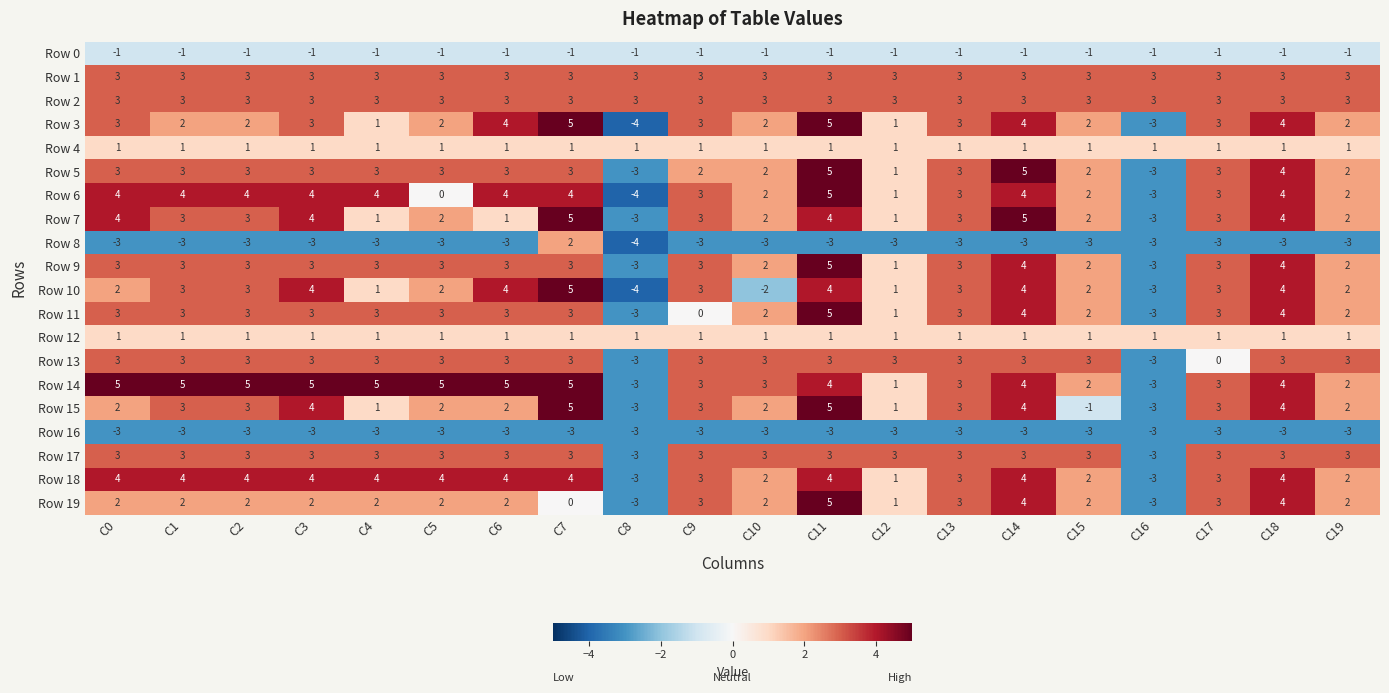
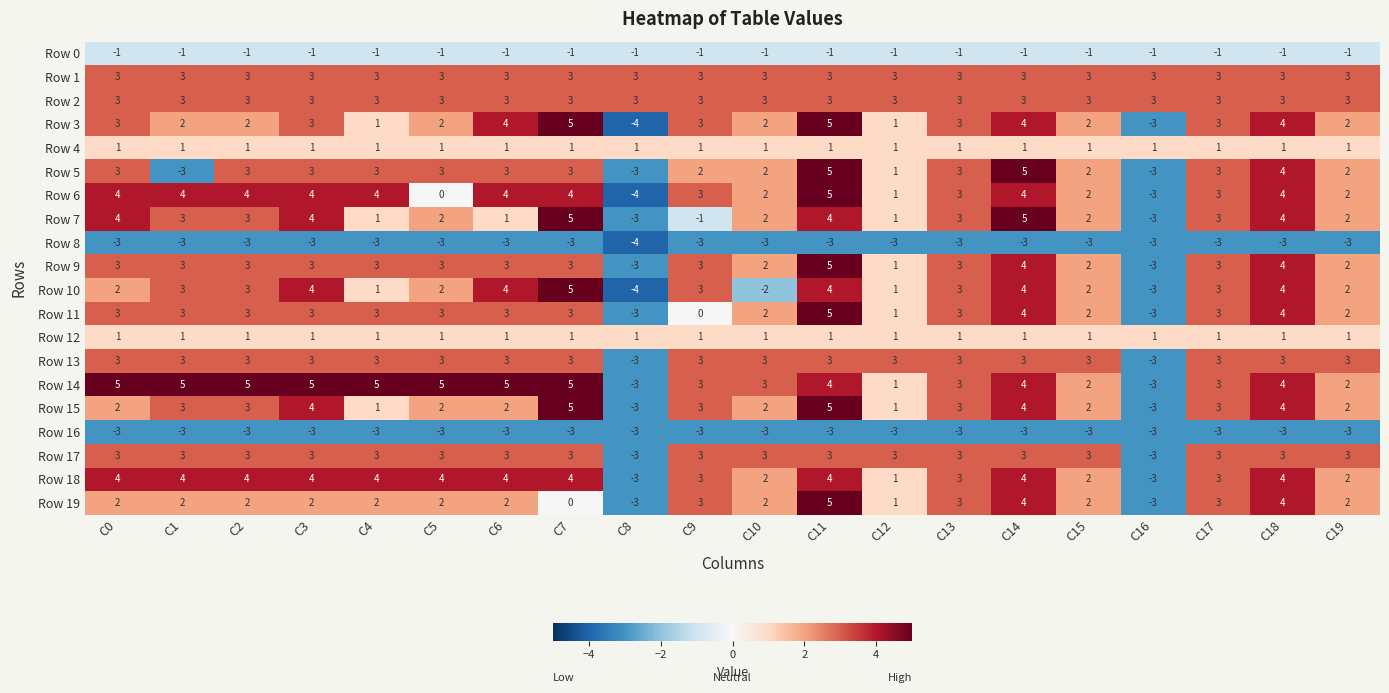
Row 5, C1: 3 -> -3
Row 7, C9: 3 -> -1
Row 8, C7: 2 -> -3
Row 13, C17: 0 -> 3
Row 15, C15: -1 -> 2
